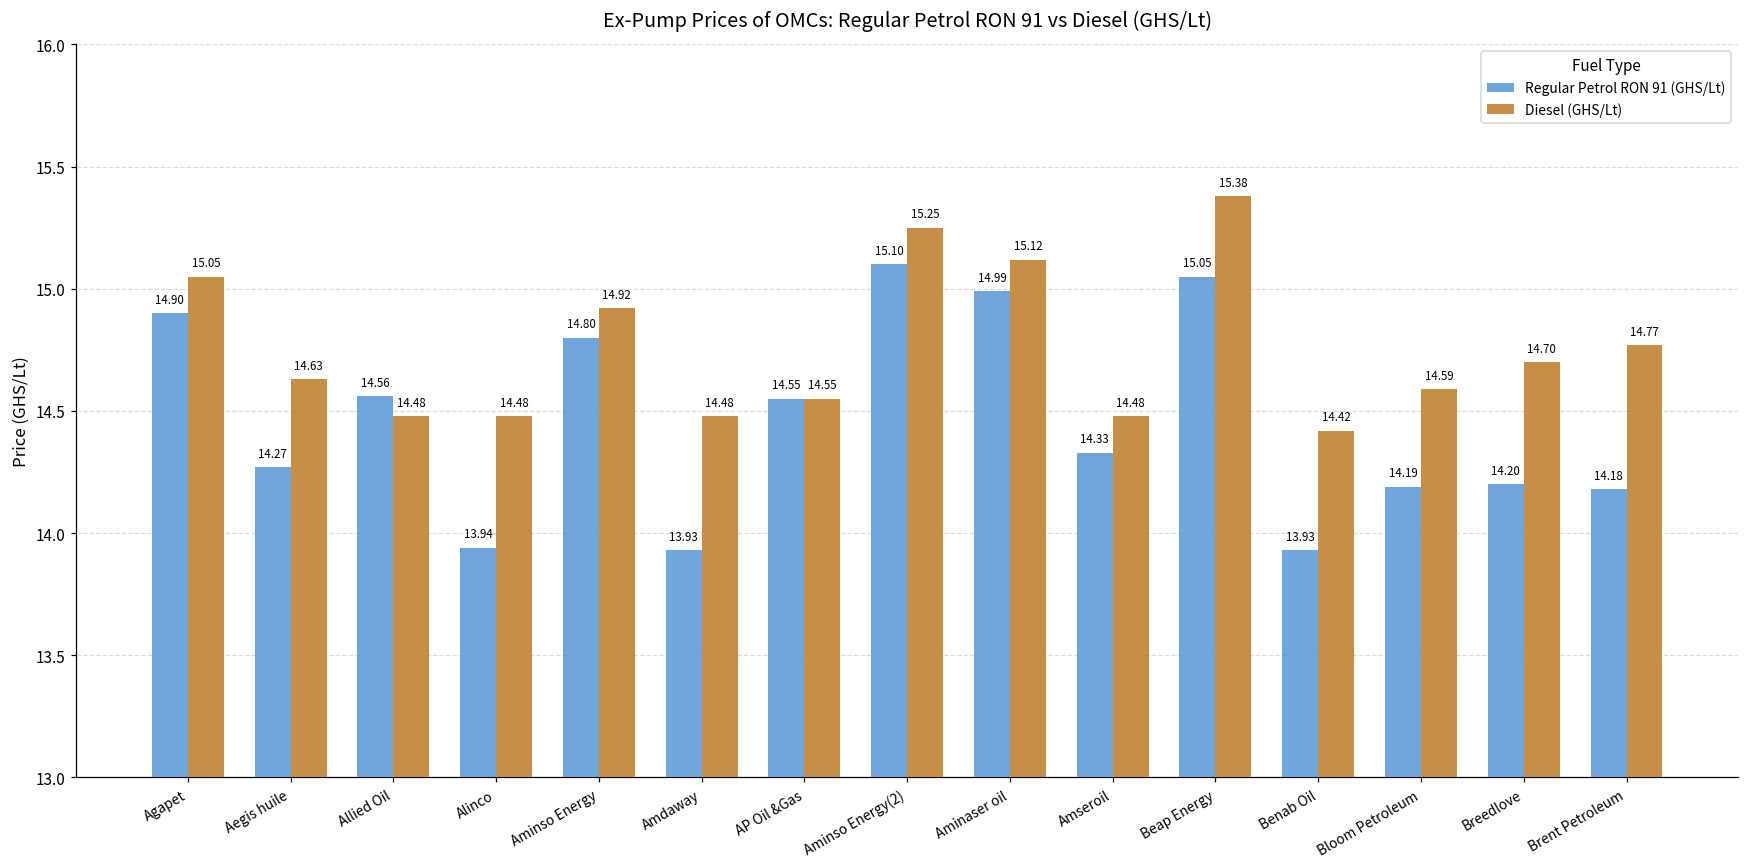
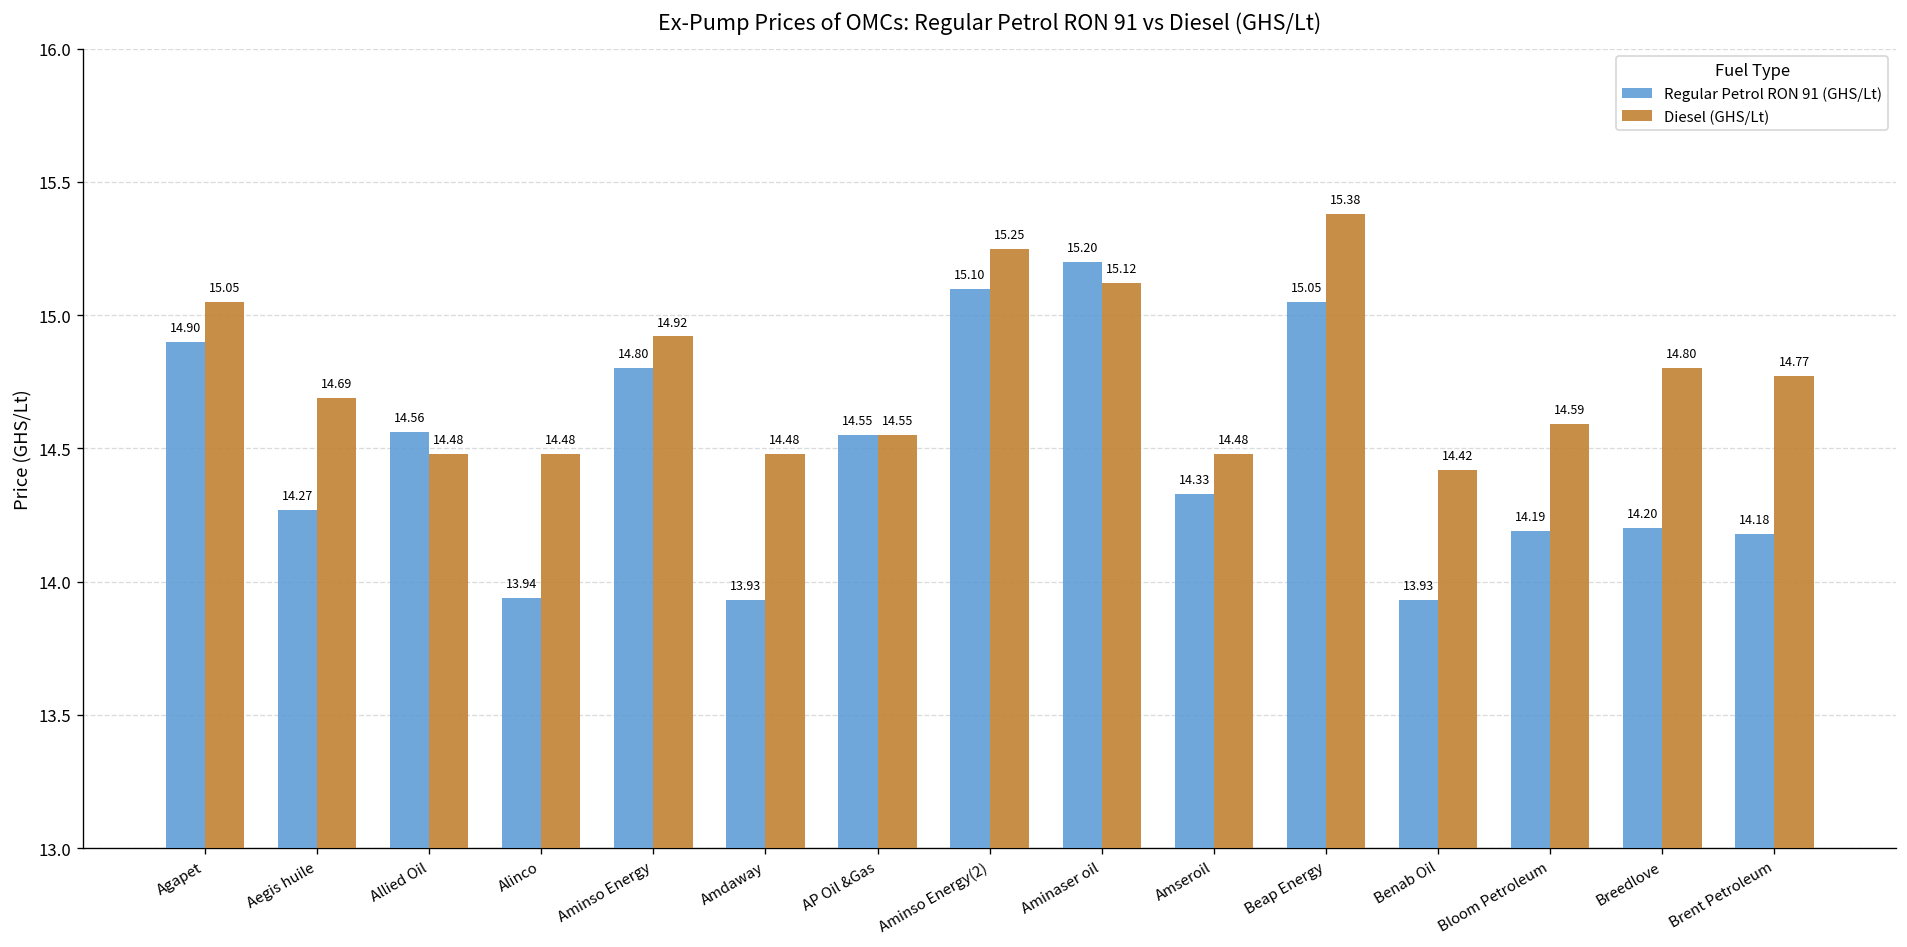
Diesel (GHS/Lt), Aegis huile: 14.63 -> 14.69
Regular Petrol RON 91 (GHS/Lt), Aminaser oil: 14.99 -> 15.20
Diesel (GHS/Lt), Breedlove: 14.70 -> 14.80
